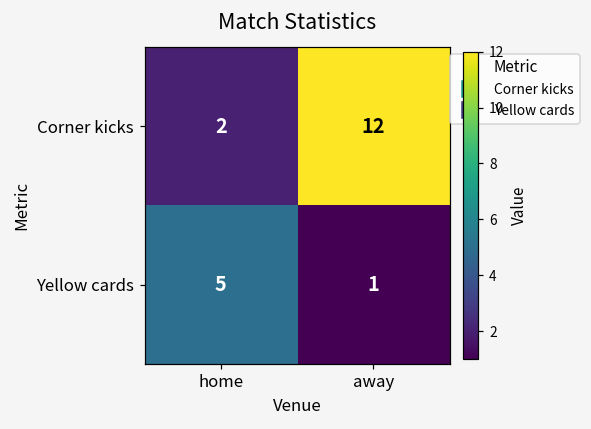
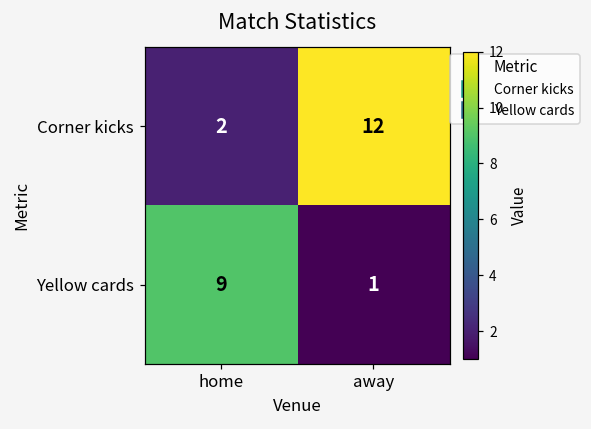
Yellow cards, home: 5 -> 9
